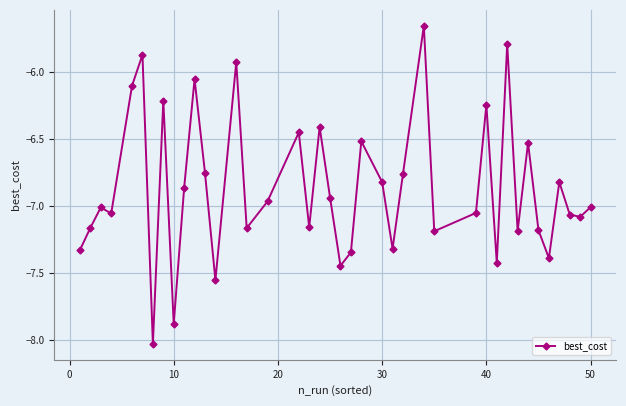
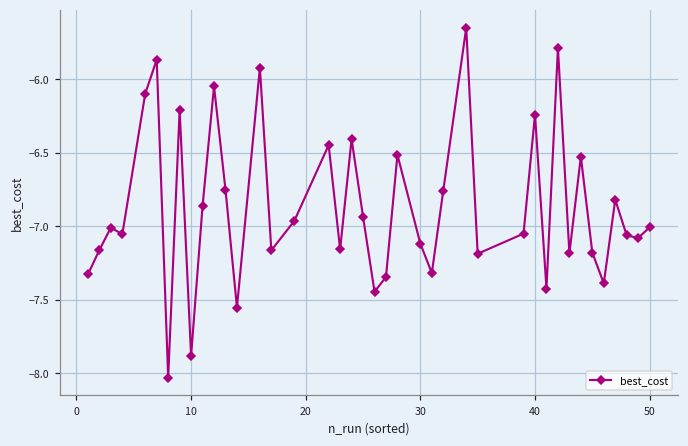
30: -6.82 -> -7.12
